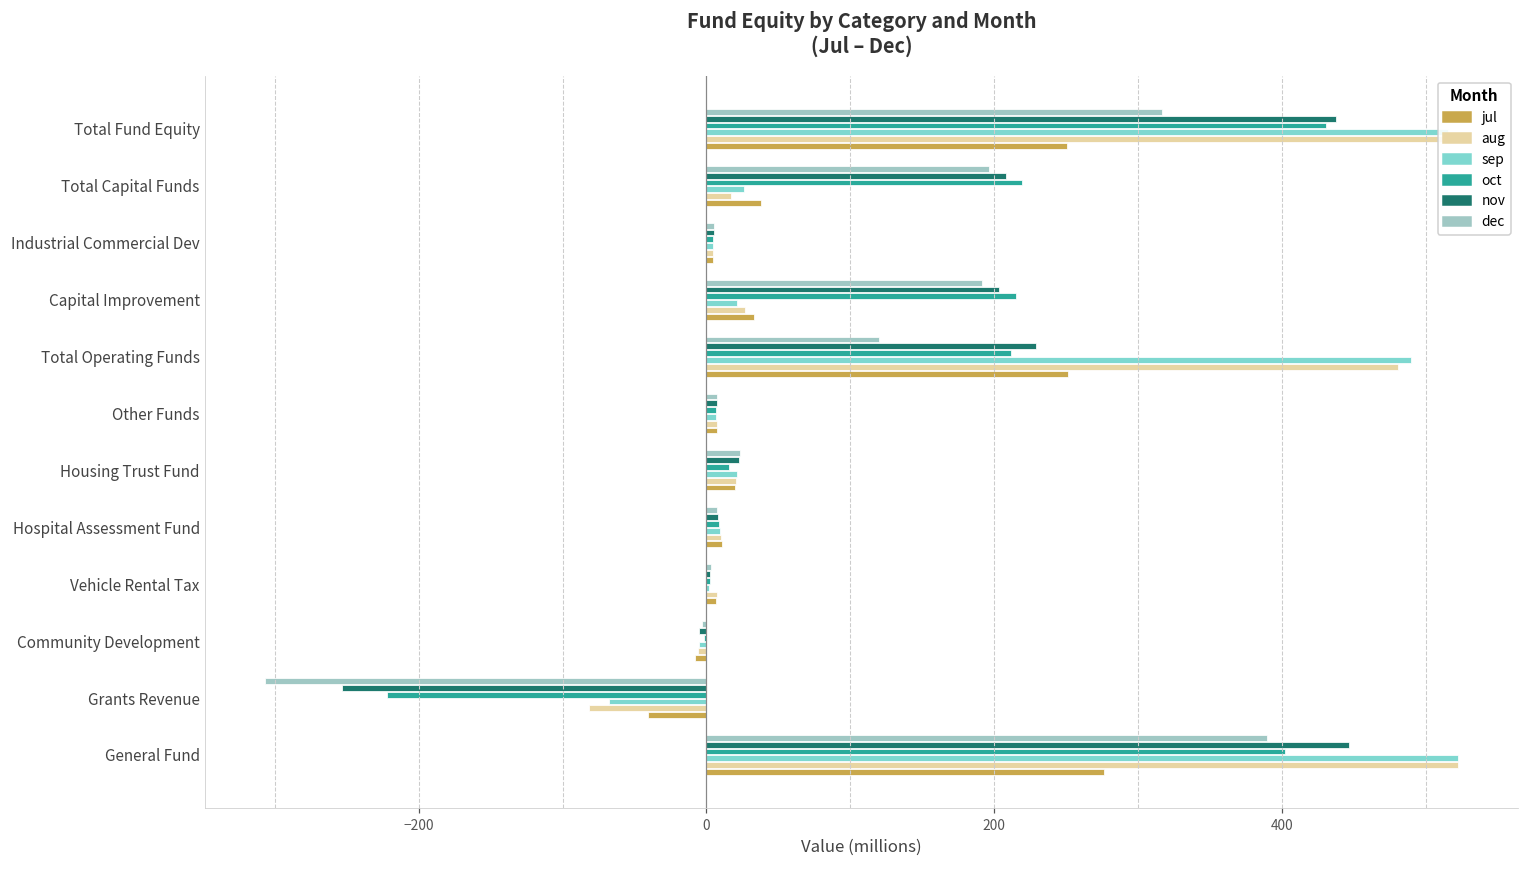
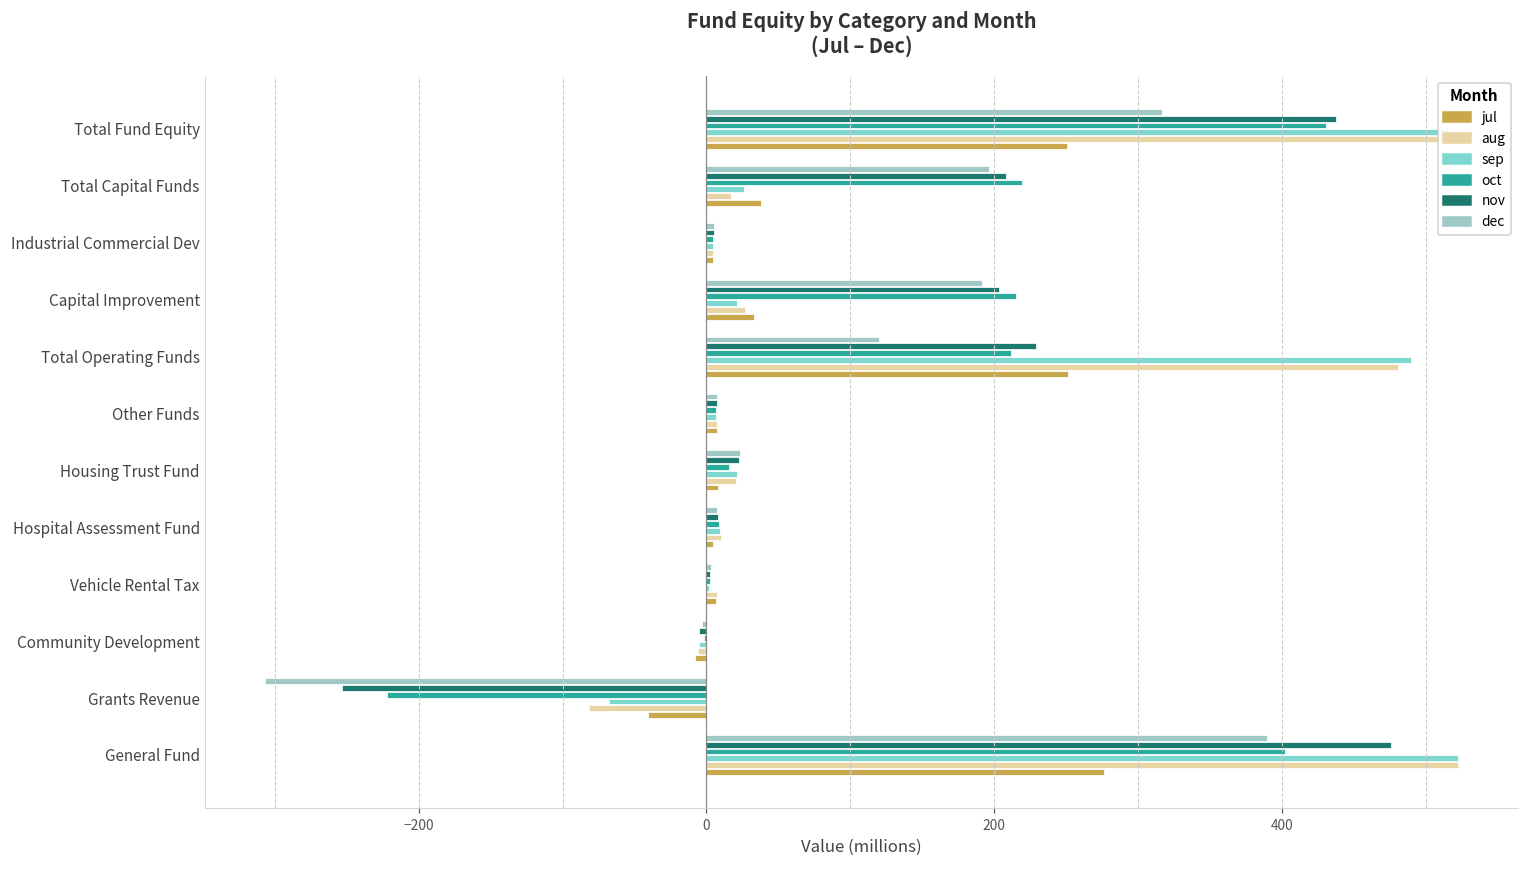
jul, Housing Trust Fund: 20 -> 8
jul, Hospital Assessment Fund: 11 -> 4
nov, General Fund: 446 -> 476
